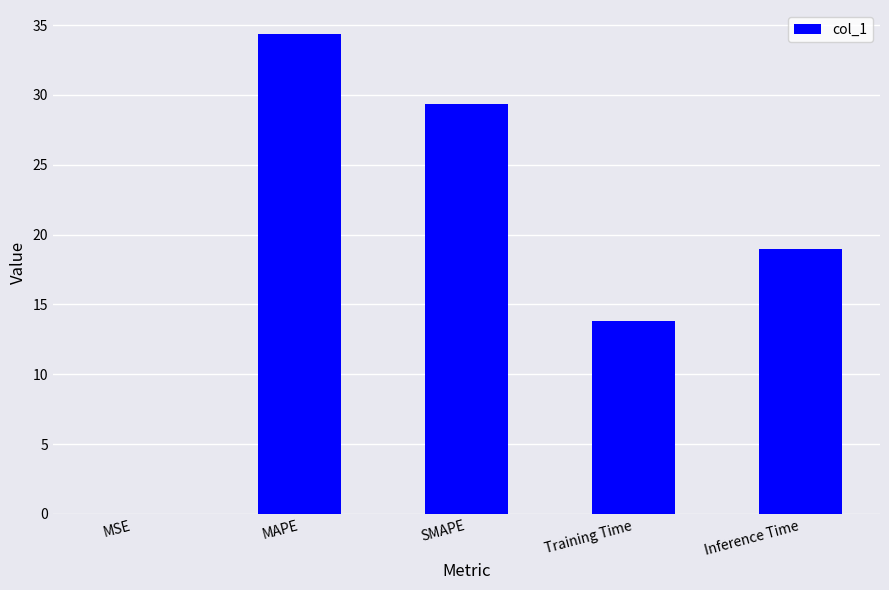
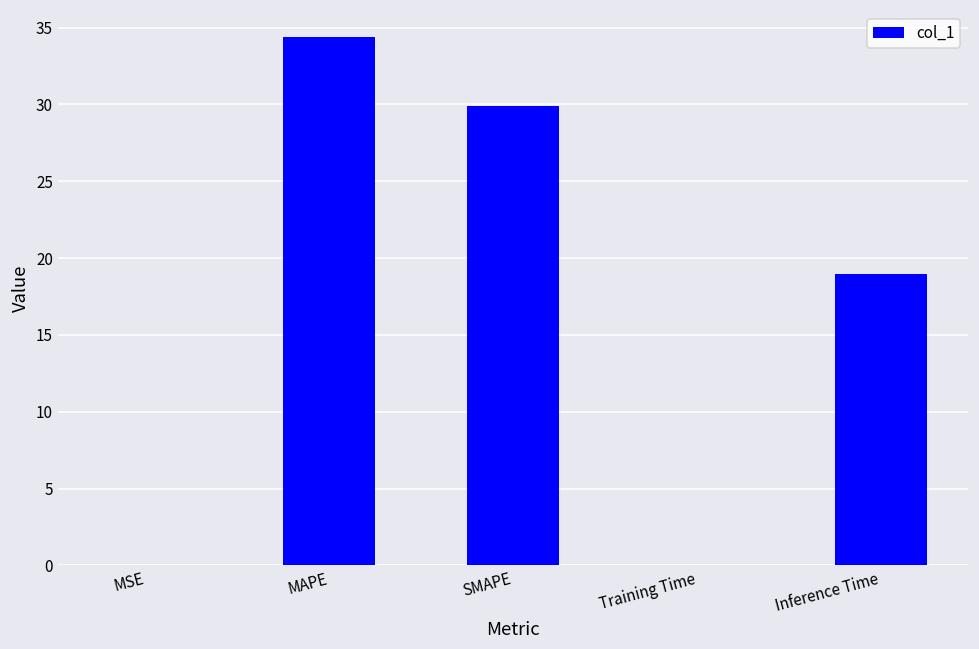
SMAPE: 29.3 -> 29.9
Training Time: 13.8 -> 0.0
